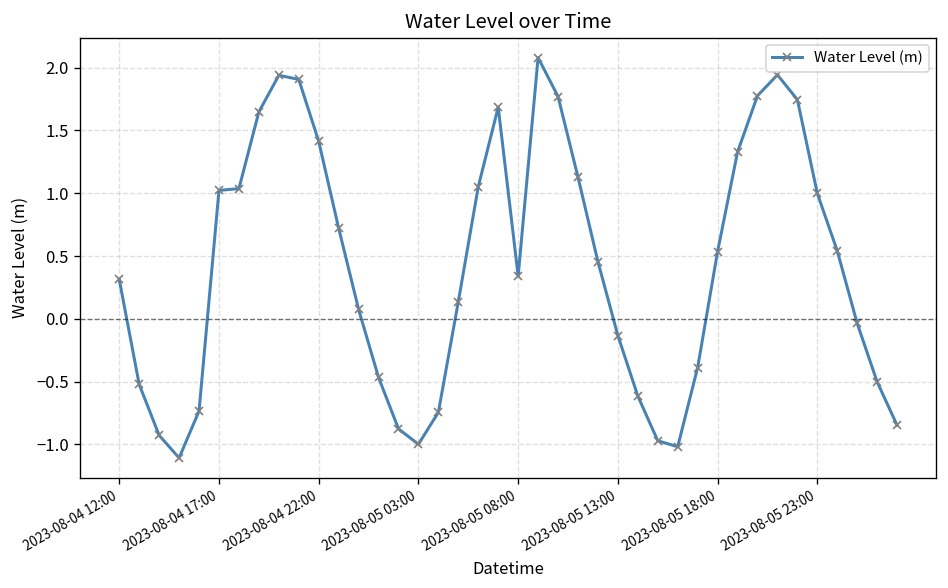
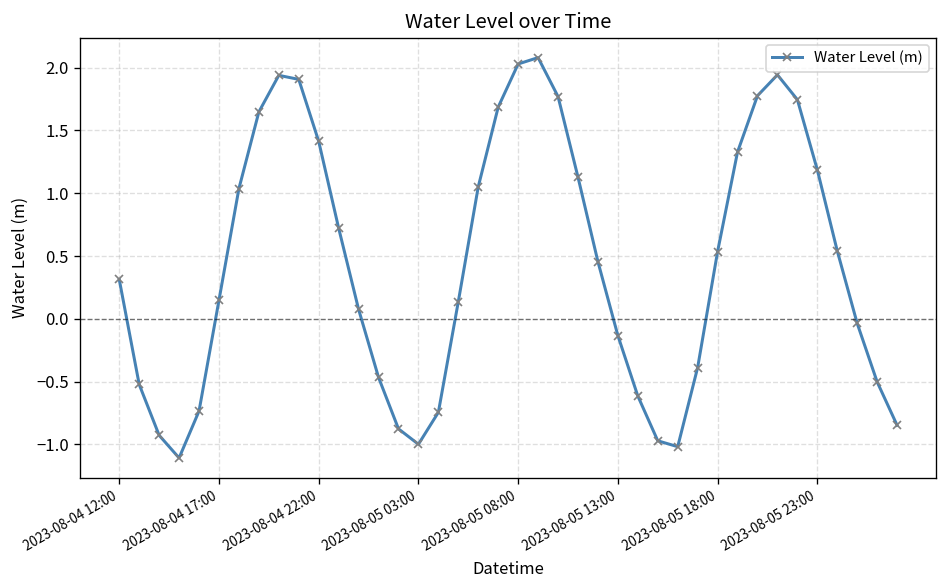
2023-08-04 17:00: 1.02 -> 0.15
2023-08-05 08:00: 0.34 -> 2.03
2023-08-05 23:00: 1.00 -> 1.19
